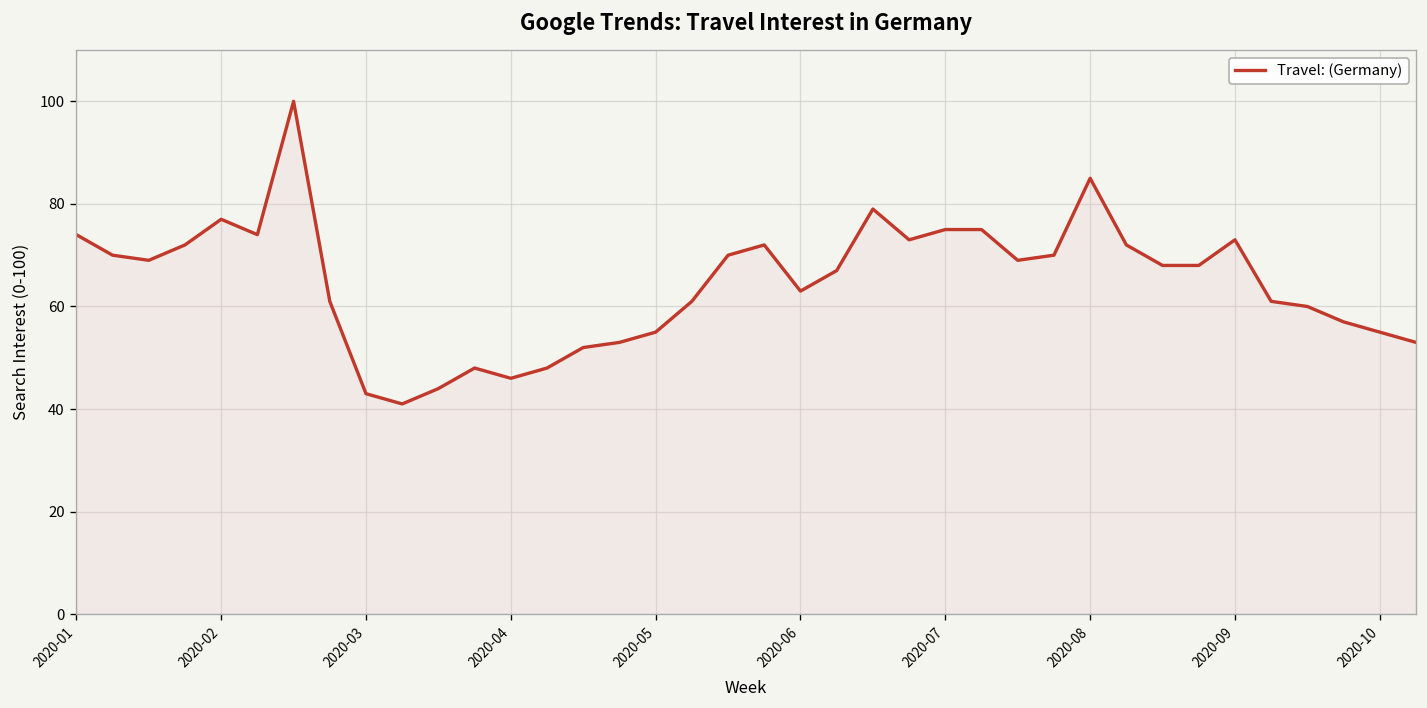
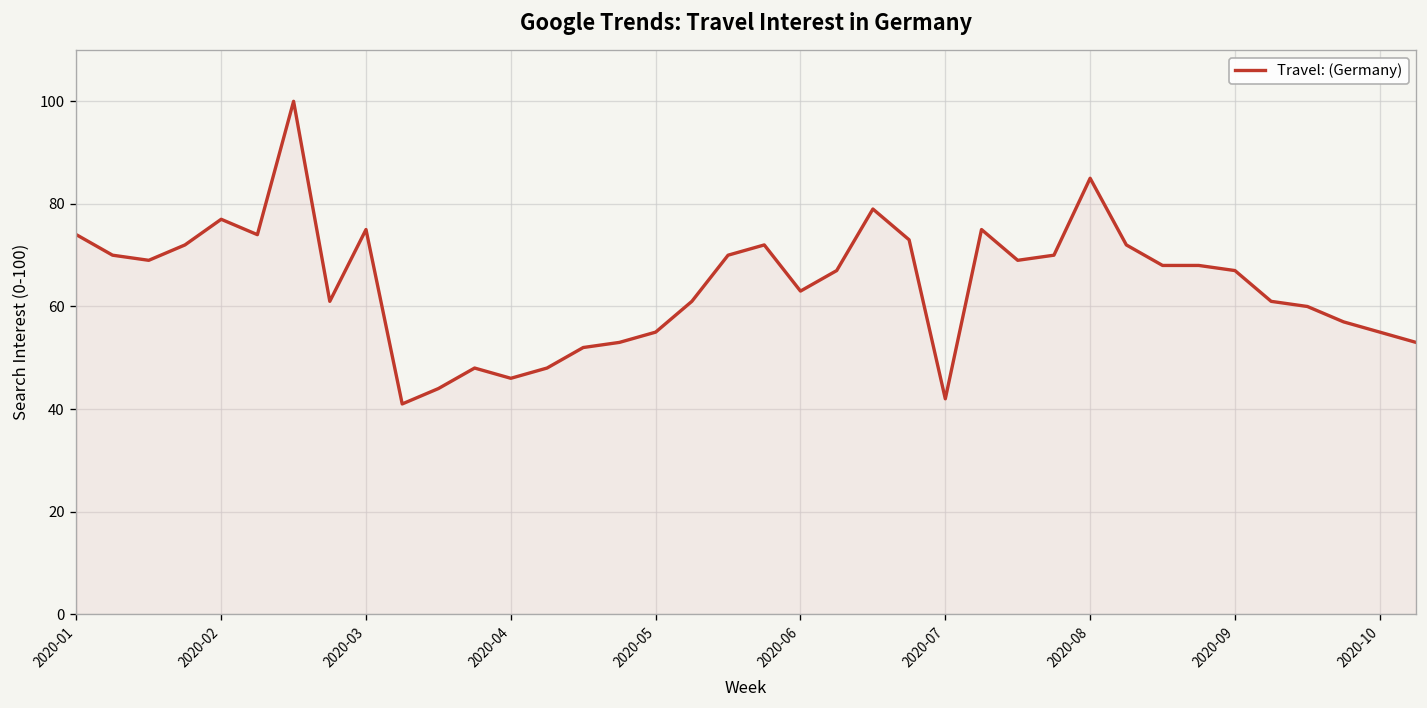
2020-03: 43 -> 75
2020-07: 75 -> 42
2020-09: 73 -> 67
